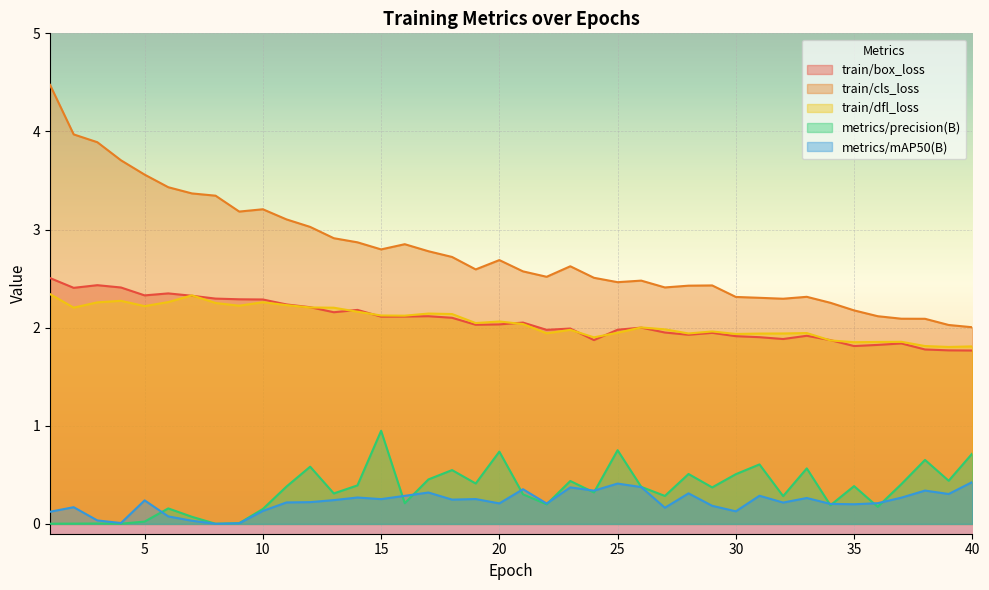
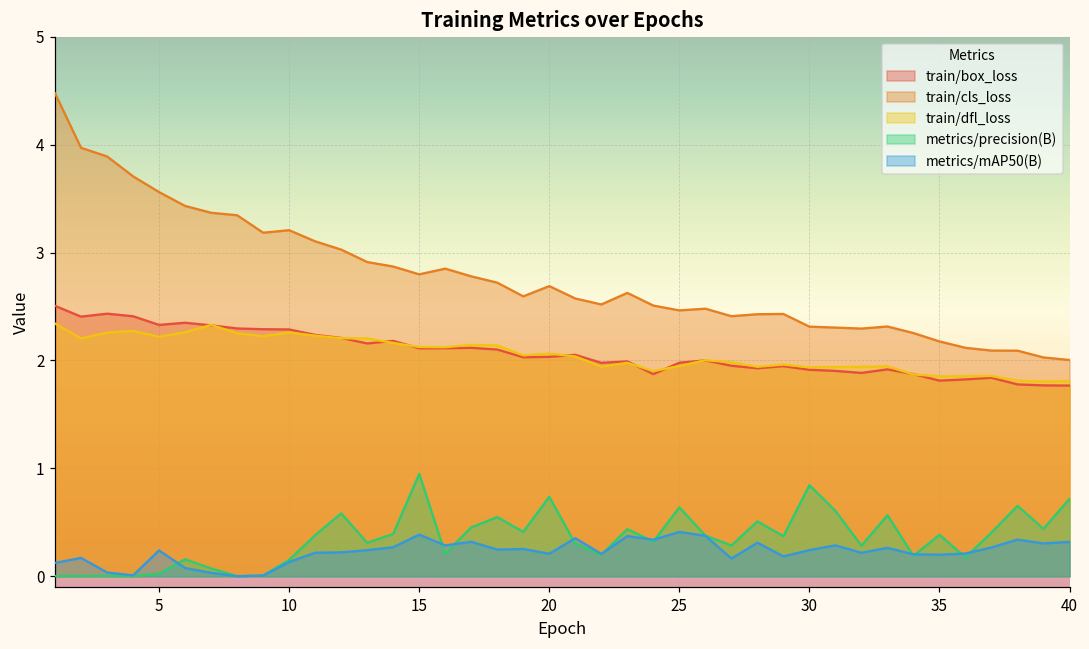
metrics/mAP50(B), 15: 0.3 -> 0.4
metrics/precision(B), 25: 0.8 -> 0.6
metrics/precision(B), 30: 0.5 -> 0.8
metrics/mAP50(B), 30: 0.1 -> 0.2
metrics/mAP50(B), 40: 0.4 -> 0.3
